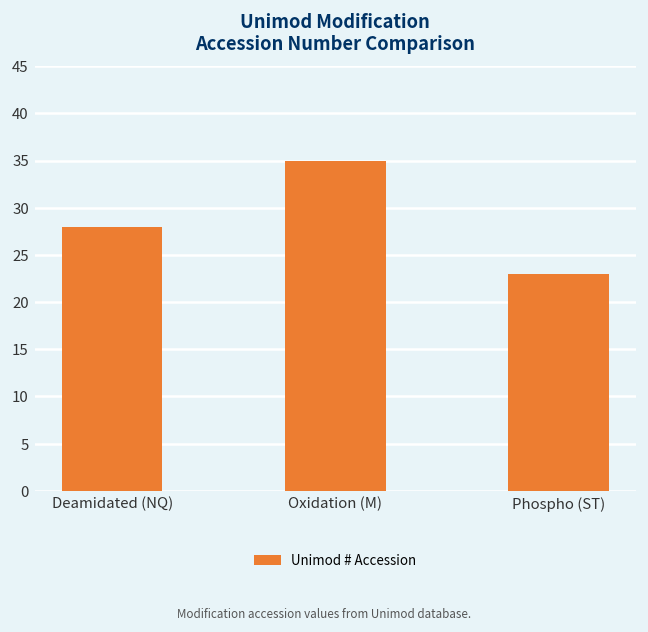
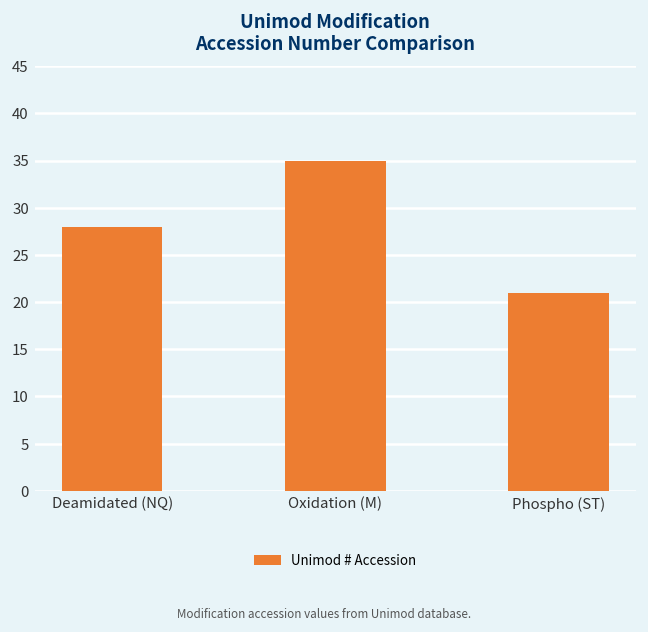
Phospho (ST): 23 -> 21
